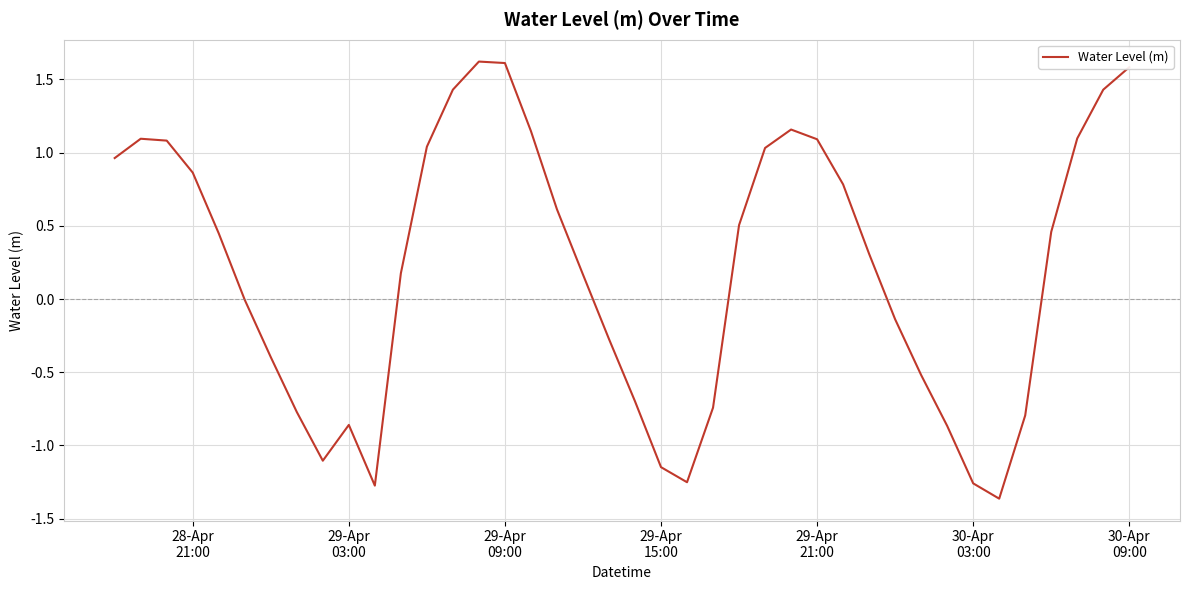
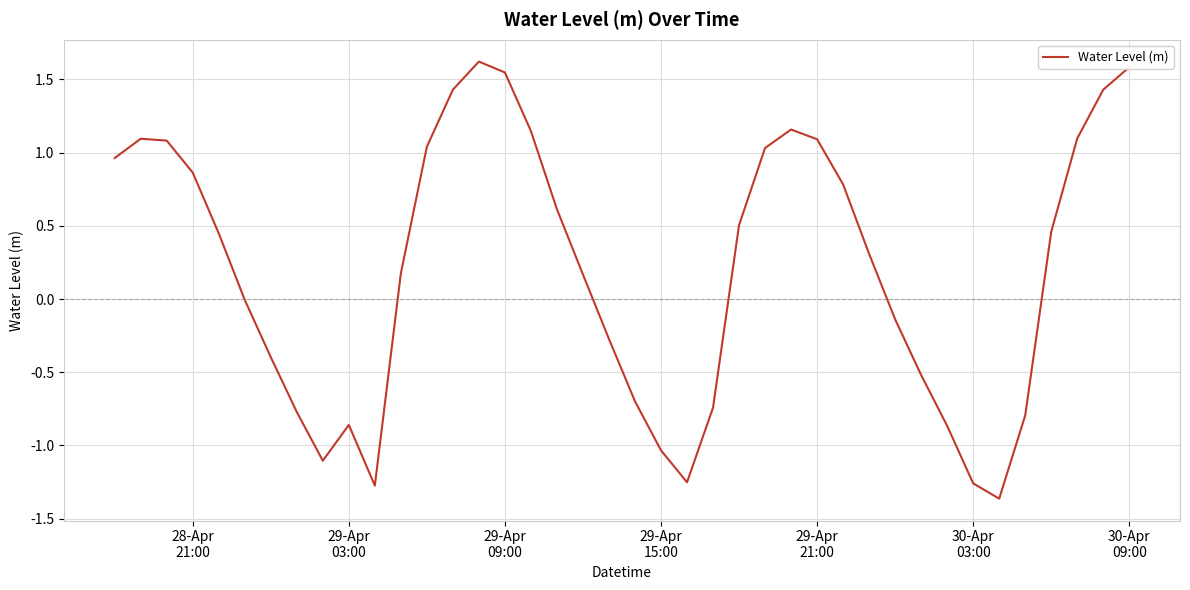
29-Apr 09:00: 1.61 -> 1.55
29-Apr 15:00: -1.15 -> -1.03
